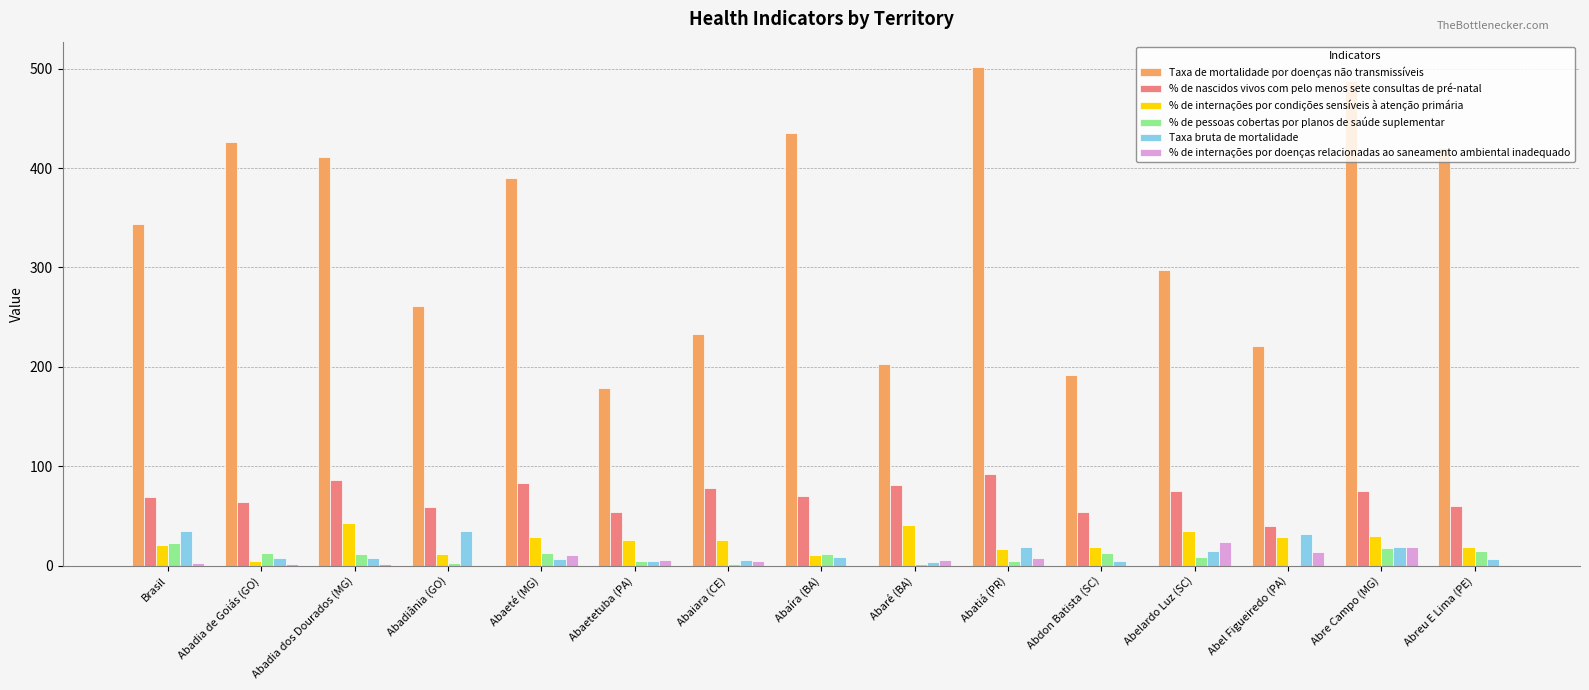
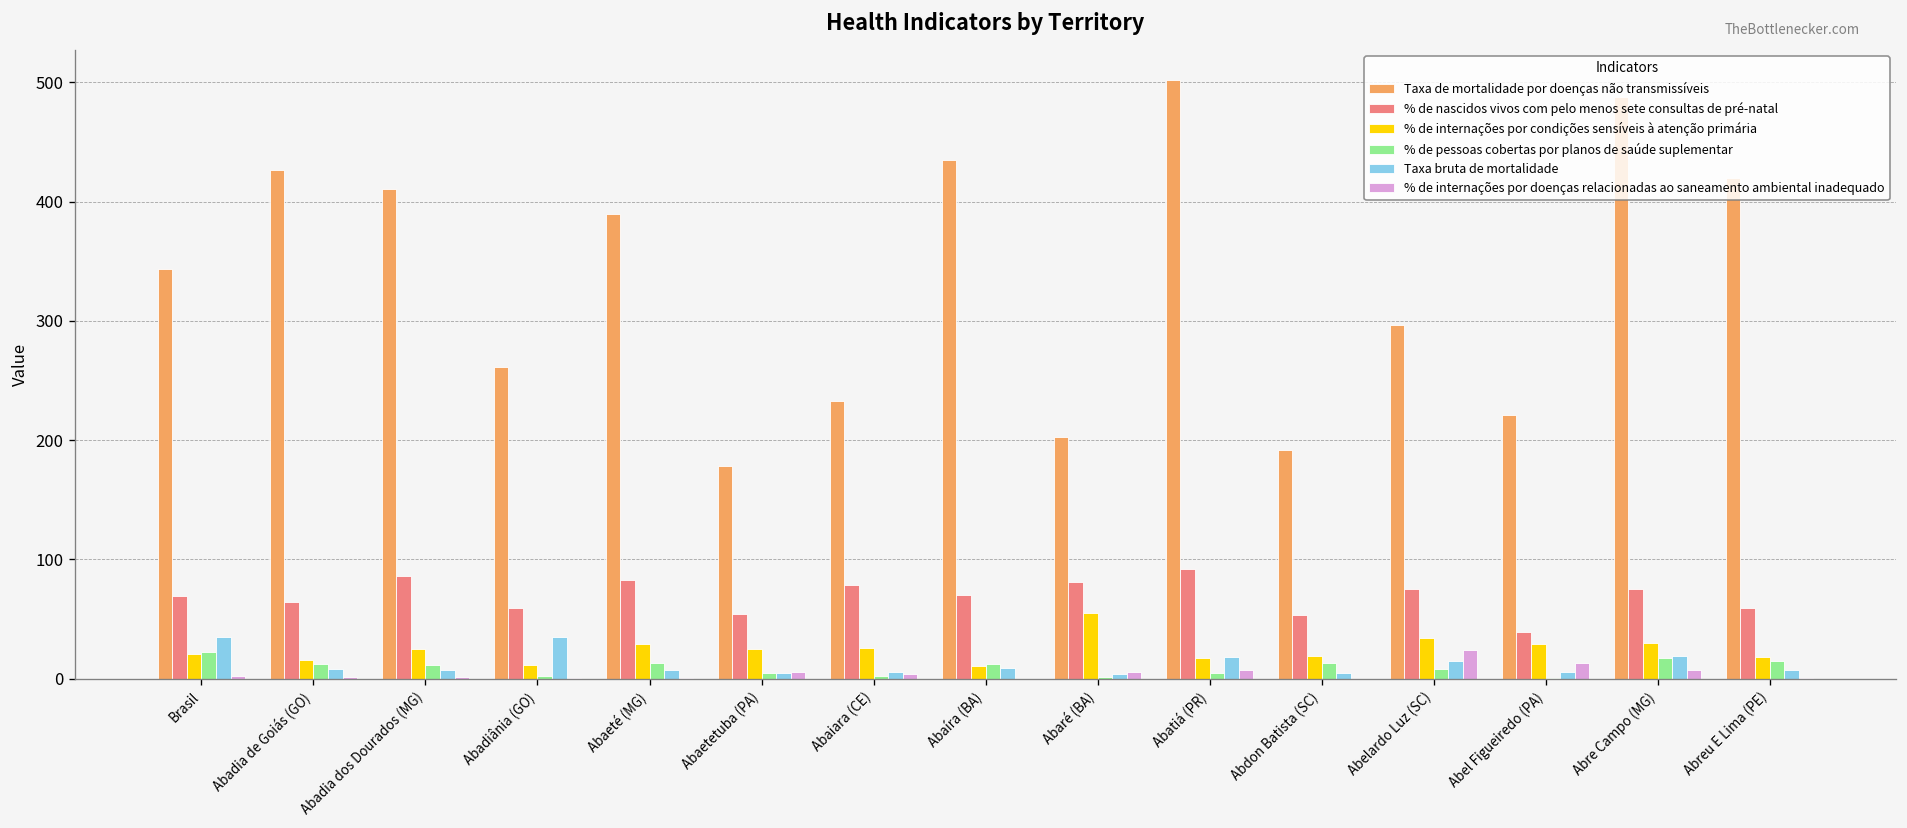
% de internações por condições sensíveis à atenção primária, Abadia de Goiás (GO): 0 -> 20
% de internações por condições sensíveis à atenção primária, Abadia dos Dourados (MG): 40 -> 20
% de internações por doenças relacionadas ao saneamento ambiental inadequado, Abaeté (MG): 10 -> 0
% de internações por condições sensíveis à atenção primária, Abaré (BA): 40 -> 50
Taxa bruta de mortalidade, Abel Figueiredo (PA): 30 -> 10
% de internações por doenças relacionadas ao saneamento ambiental inadequado, Abre Campo (MG): 20 -> 10
